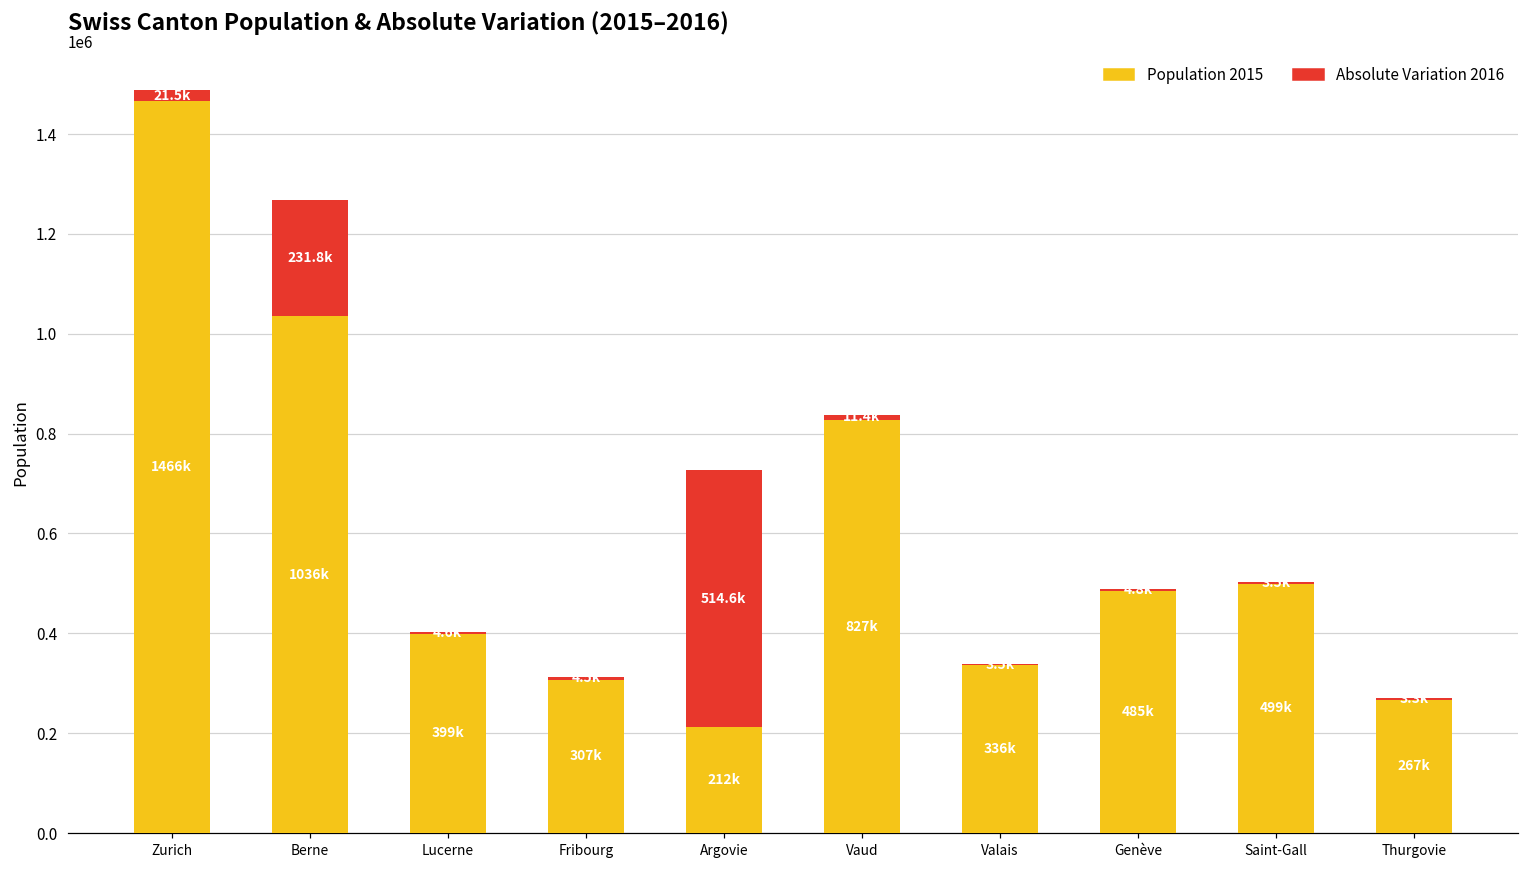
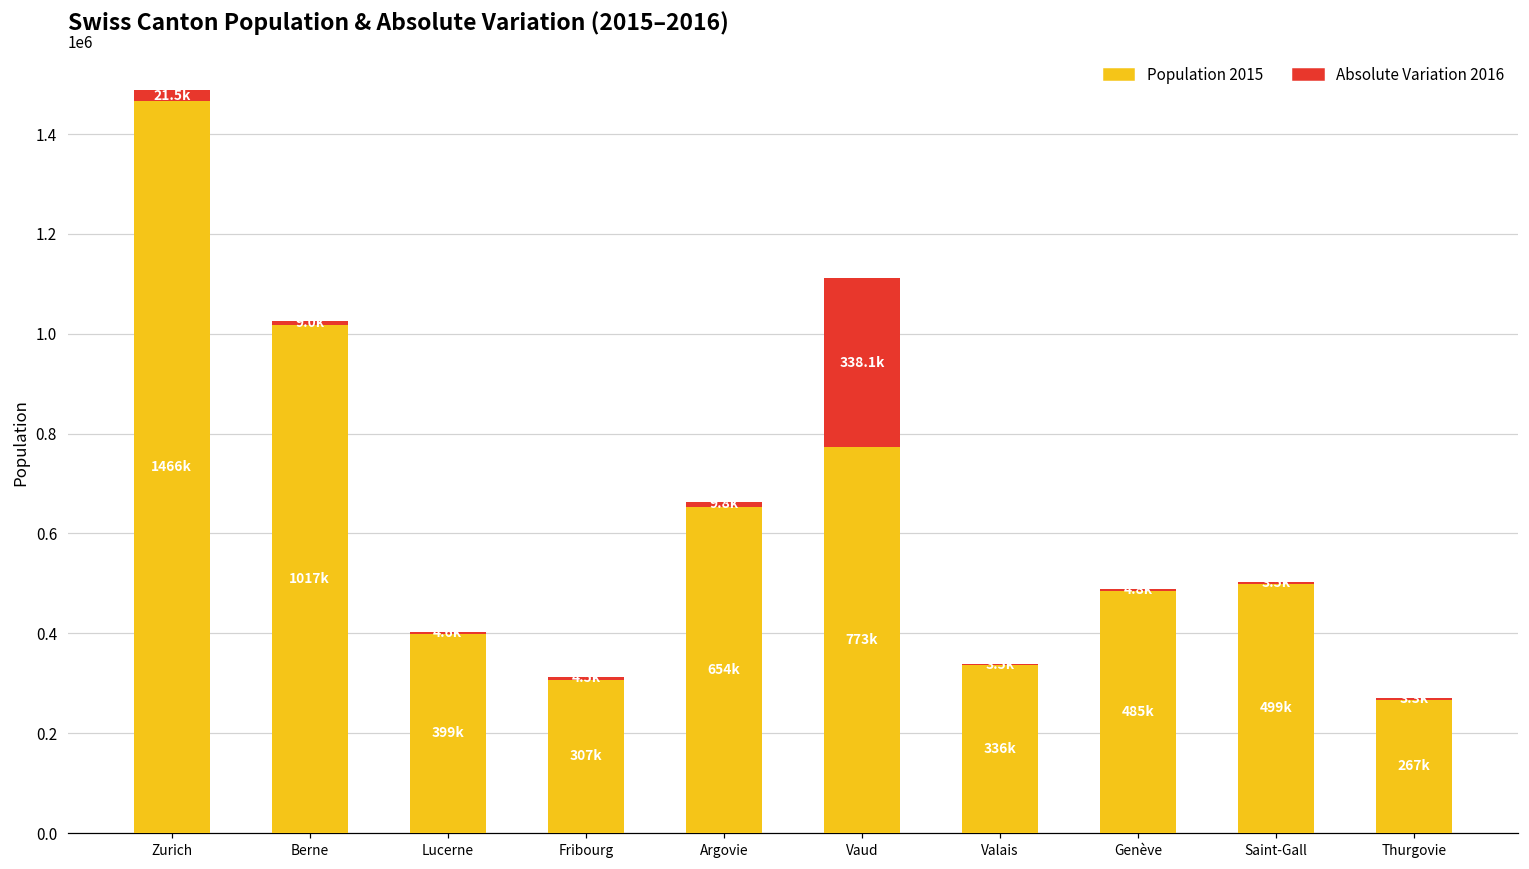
Population 2015, Berne: 1036k -> 1017k
Absolute Variation 2016, Berne: 231.8k -> 9.0k
Population 2015, Argovie: 212k -> 654k
Absolute Variation 2016, Argovie: 514.6k -> 9.8k
Population 2015, Vaud: 827k -> 773k
Absolute Variation 2016, Vaud: 11.4k -> 338.1k
